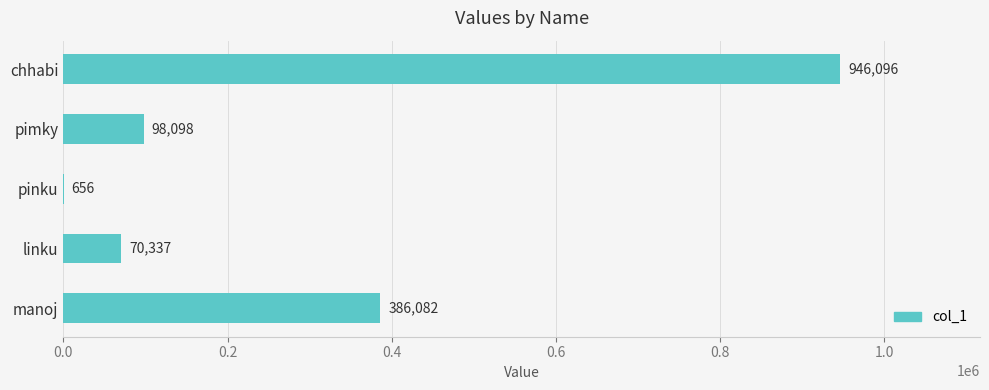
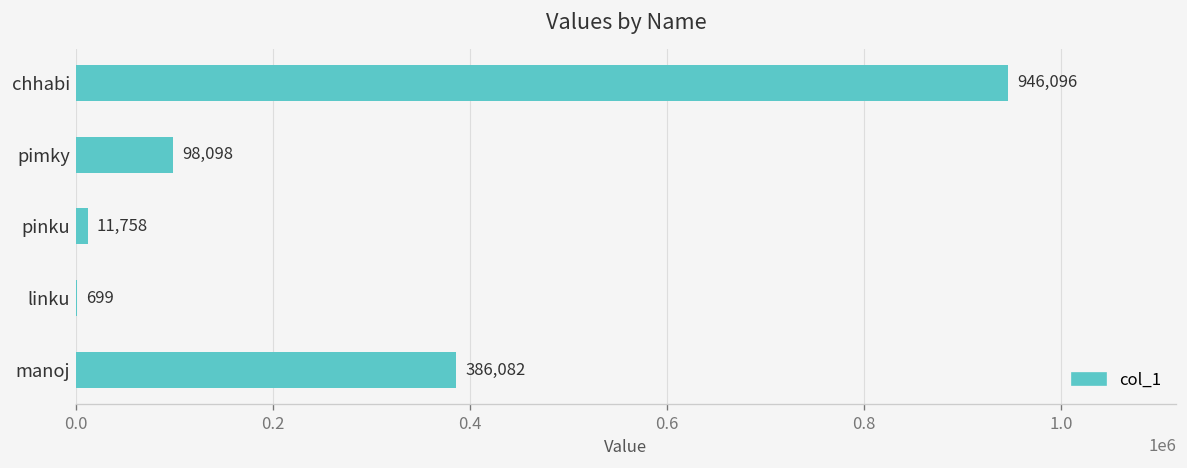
pinku: 656 -> 11,758
linku: 70,337 -> 699
